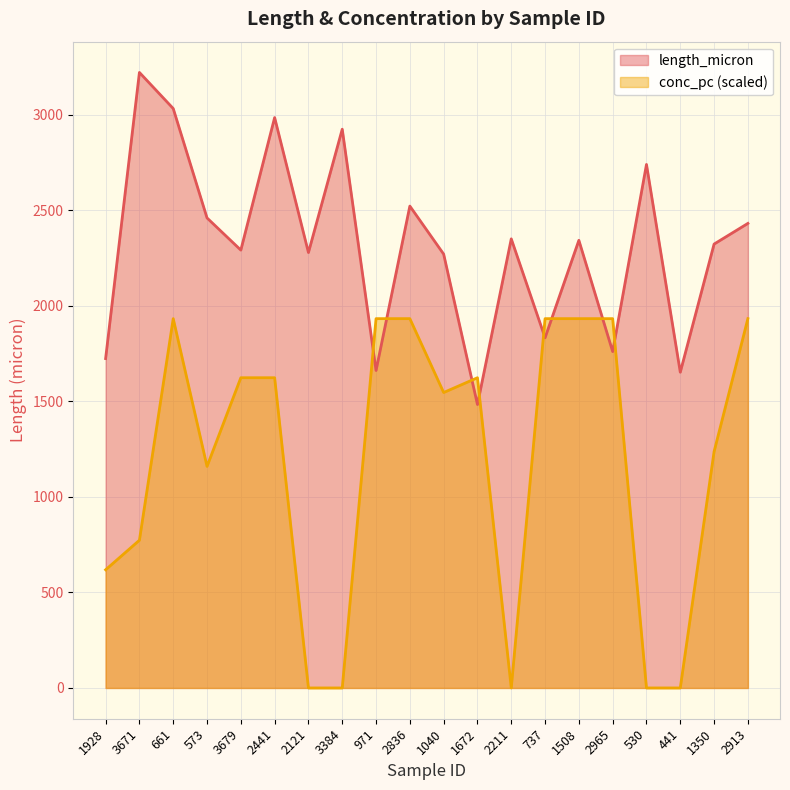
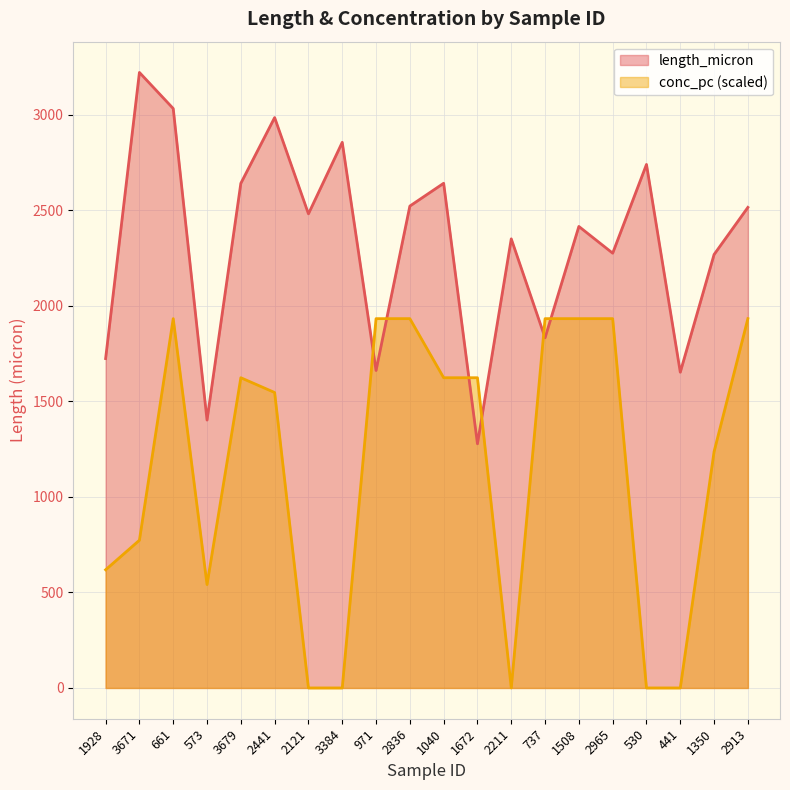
length_micron, 573: 2460 -> 1400
conc_pc (scaled), 573: 1160 -> 540
length_micron, 3679: 2290 -> 2640
conc_pc (scaled), 2441: 1620 -> 1550
length_micron, 2121: 2280 -> 2480
length_micron, 3384: 2920 -> 2850
length_micron, 1040: 2270 -> 2640
conc_pc (scaled), 1040: 1550 -> 1620
length_micron, 1672: 1480 -> 1280
length_micron, 1508: 2340 -> 2410
length_micron, 2965: 1760 -> 2270
length_micron, 1350: 2320 -> 2270
length_micron, 2913: 2430 -> 2510
